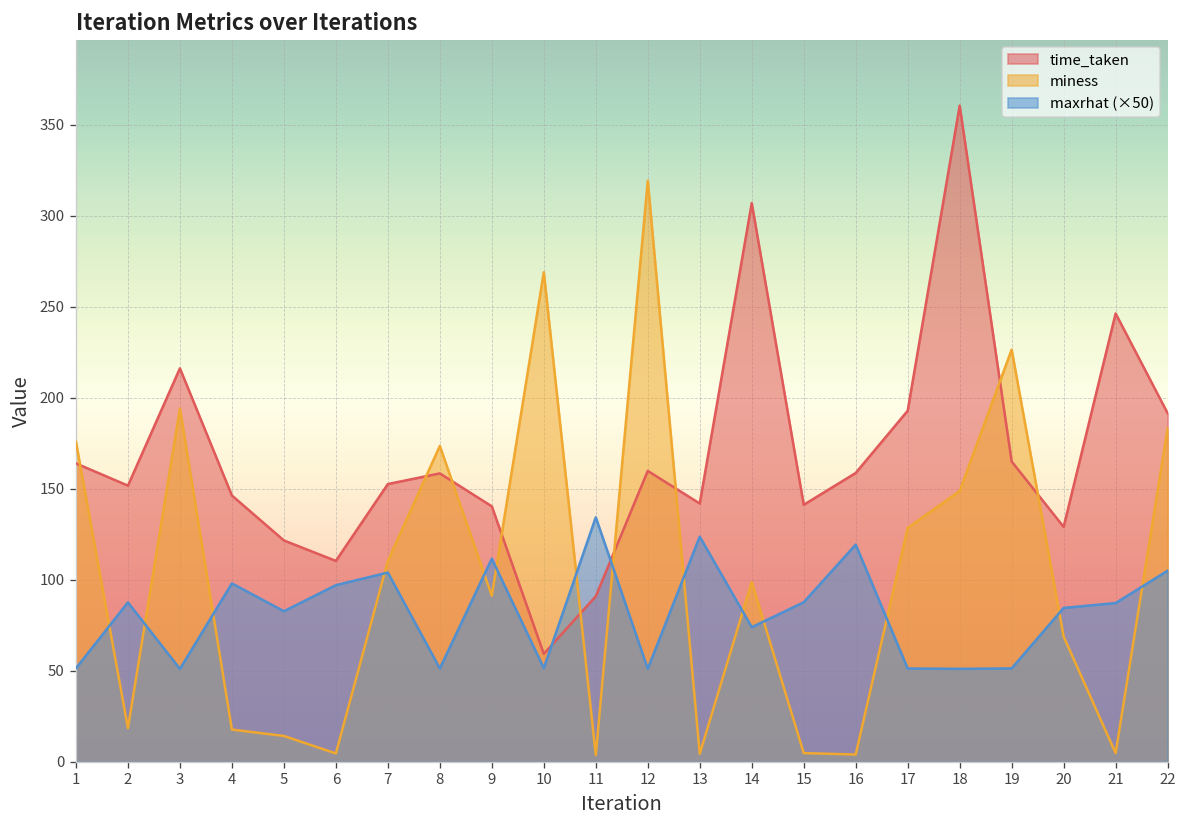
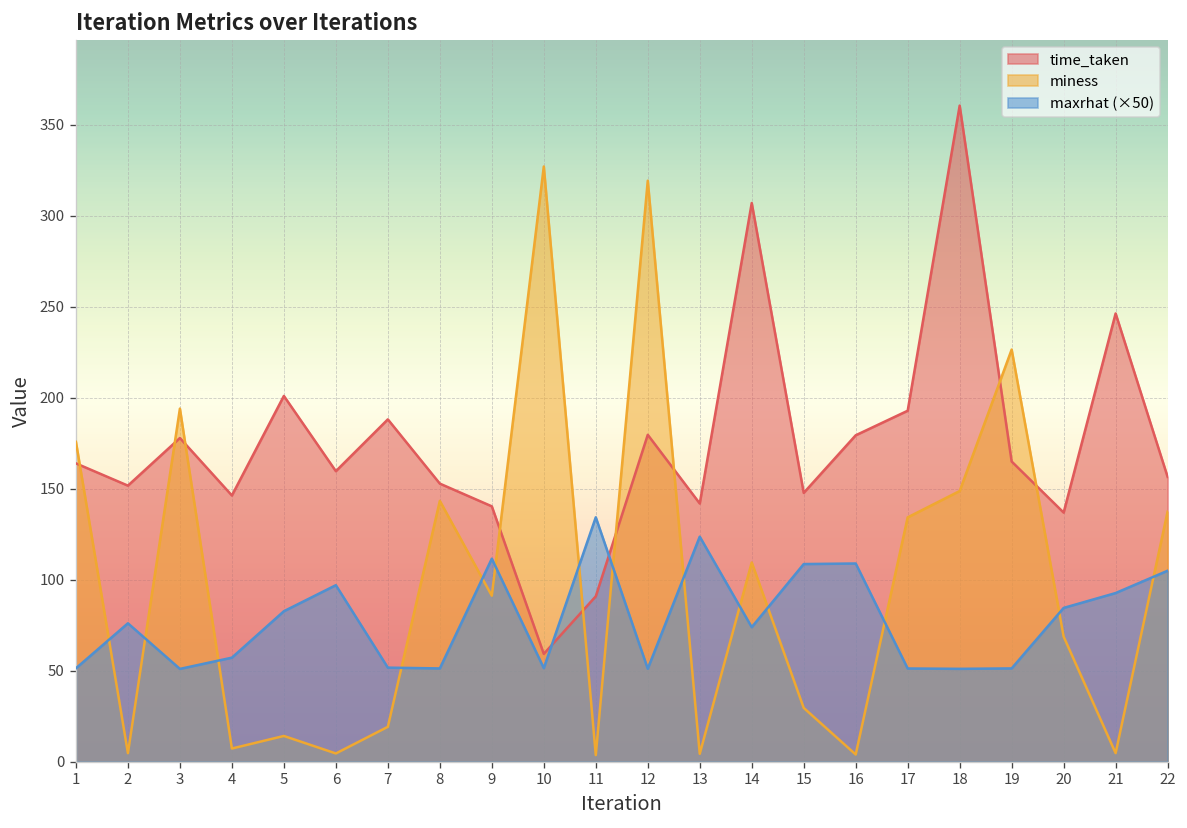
miness, 2: 18 -> 5
maxrhat (×50), 2: 88 -> 76
time_taken, 3: 216 -> 178
miness, 4: 18 -> 7
maxrhat (×50), 4: 98 -> 57
time_taken, 5: 122 -> 201
time_taken, 6: 110 -> 160
time_taken, 7: 153 -> 188
miness, 7: 110 -> 19
maxrhat (×50), 7: 104 -> 52
time_taken, 8: 158 -> 153
miness, 8: 174 -> 143
miness, 10: 269 -> 327
time_taken, 12: 160 -> 180
miness, 14: 99 -> 110
time_taken, 15: 141 -> 148
miness, 15: 5 -> 30
maxrhat (×50), 15: 88 -> 109
time_taken, 16: 159 -> 179
maxrhat (×50), 16: 119 -> 109
miness, 17: 129 -> 134
time_taken, 20: 129 -> 137
maxrhat (×50), 21: 87 -> 93
time_taken, 22: 192 -> 157
miness, 22: 183 -> 137
